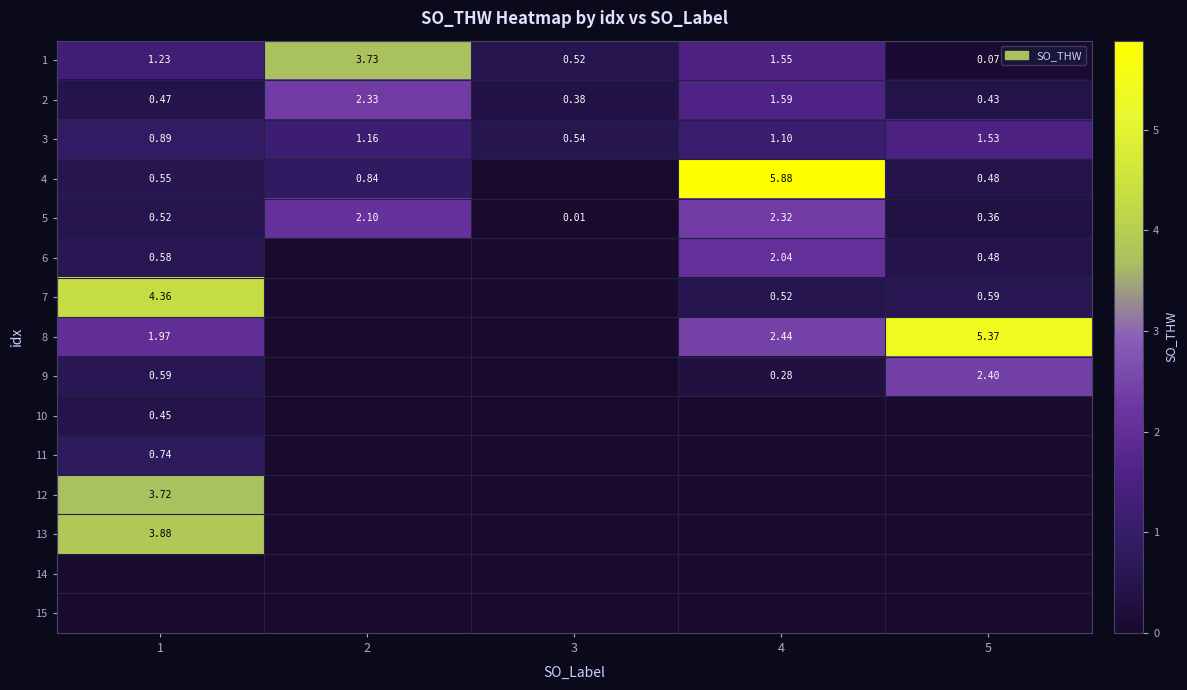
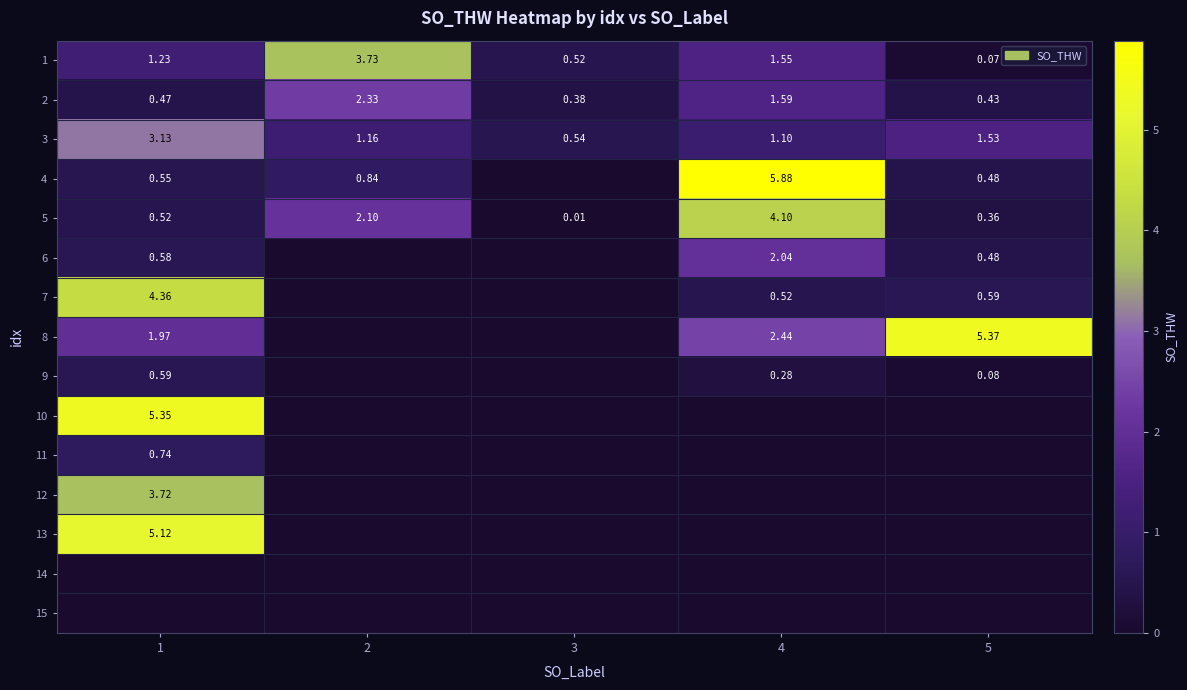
3, 1: 0.89 -> 3.13
5, 4: 2.32 -> 4.10
9, 5: 2.40 -> 0.08
10, 1: 0.45 -> 5.35
13, 1: 3.88 -> 5.12
